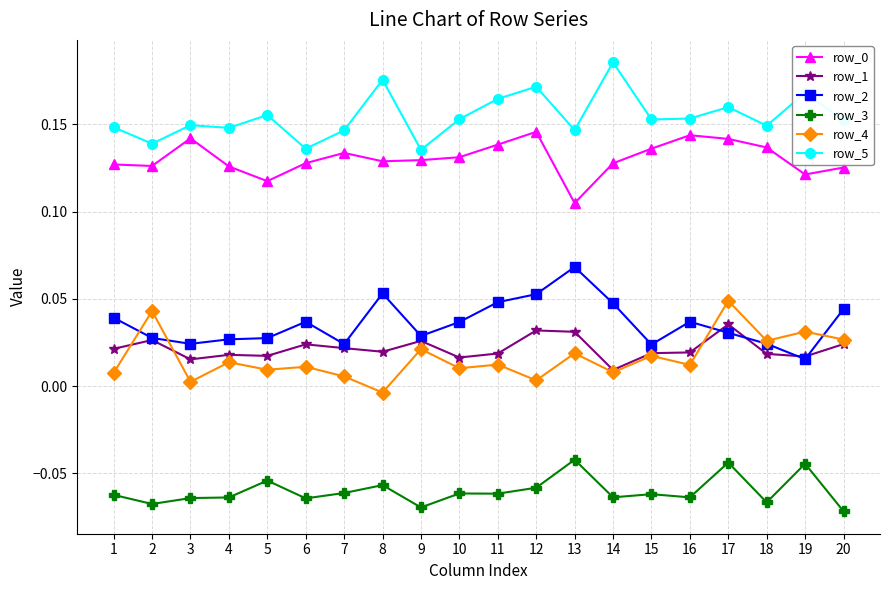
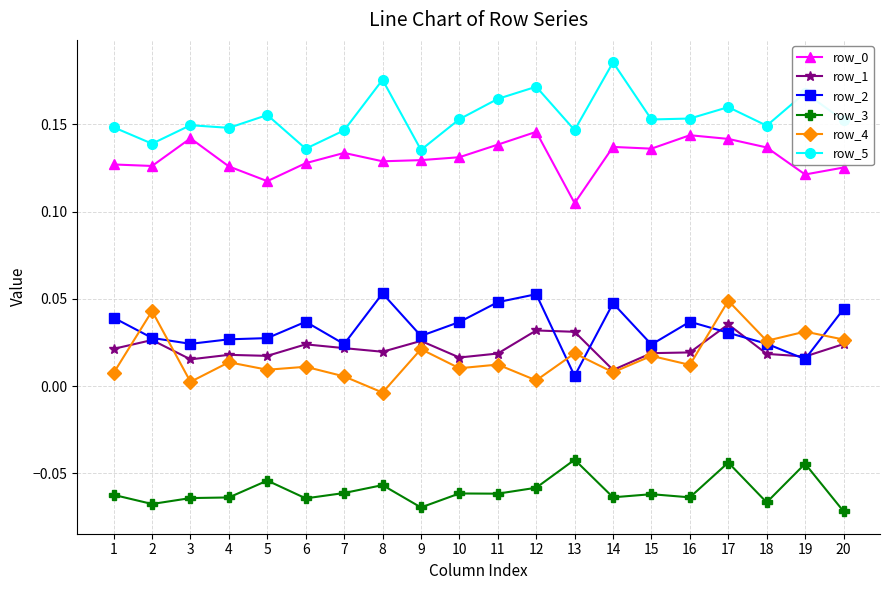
row_2, 13: 0.068 -> 0.006
row_0, 14: 0.128 -> 0.137
